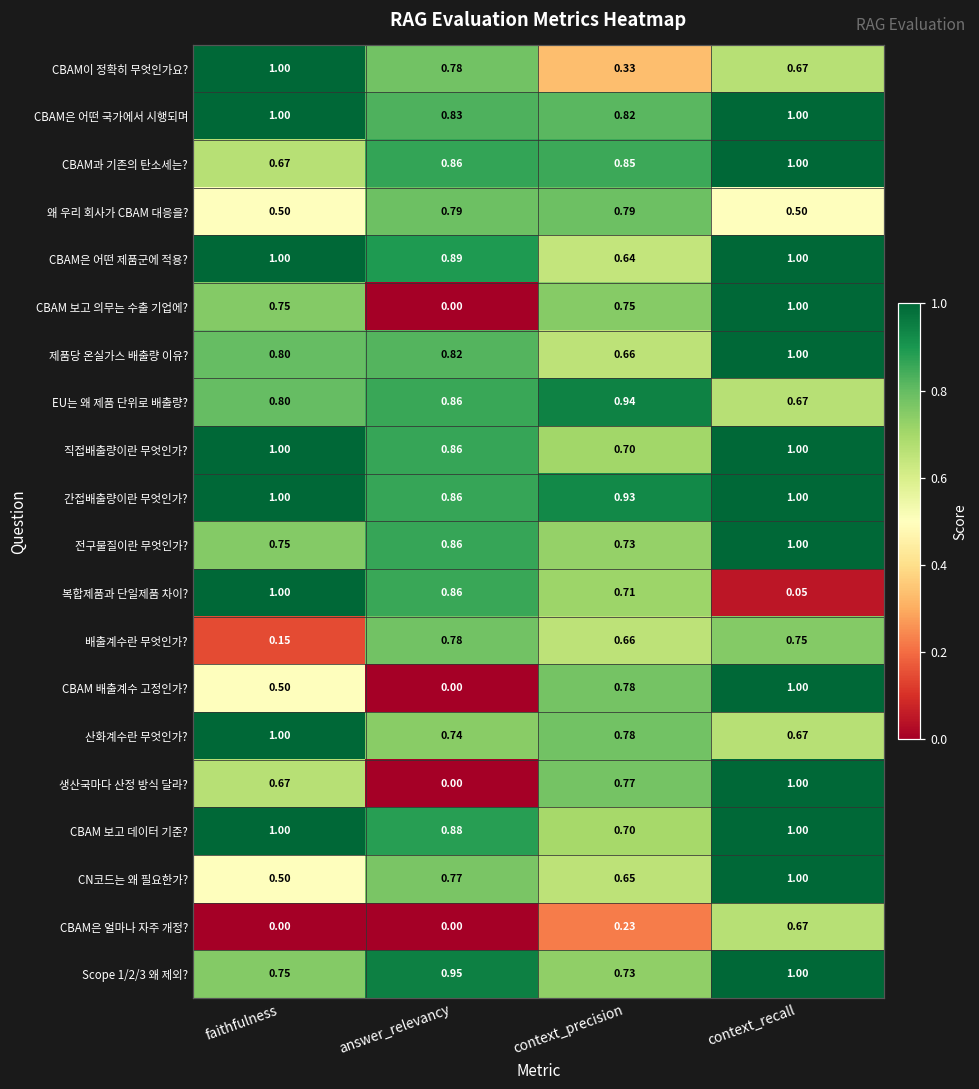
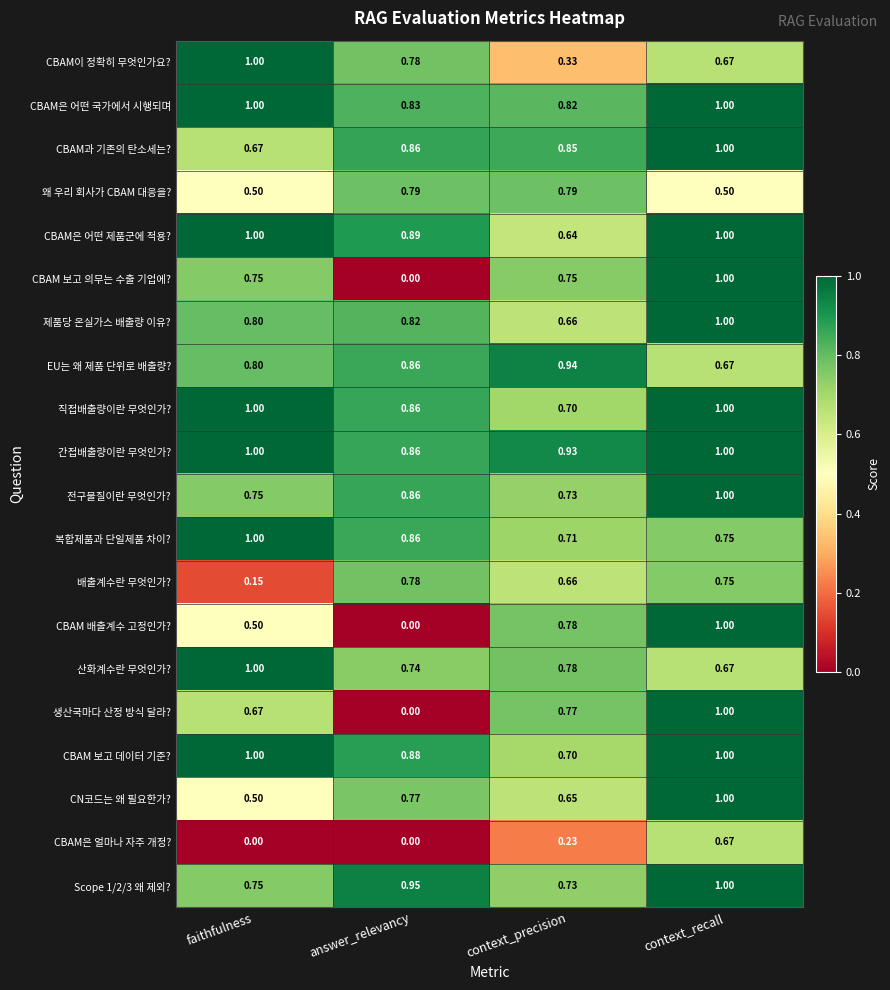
복합제품과 단일제품 차이?, context_recall: 0.05 -> 0.75
